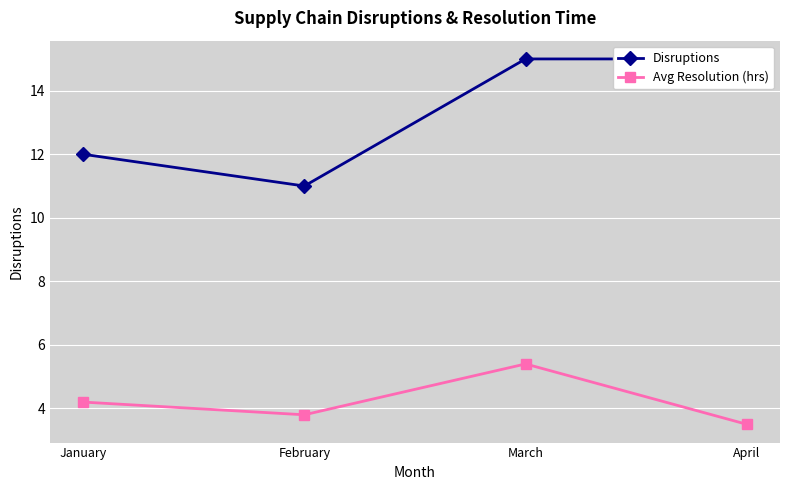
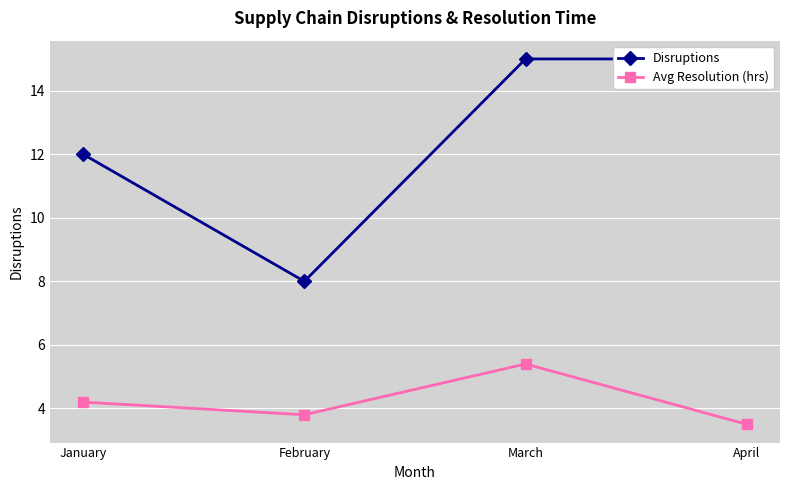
Disruptions, February: 11 -> 8
